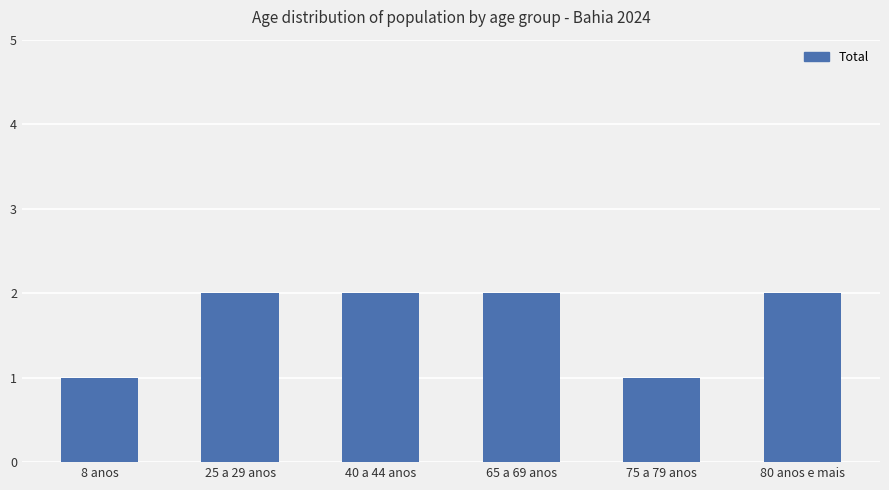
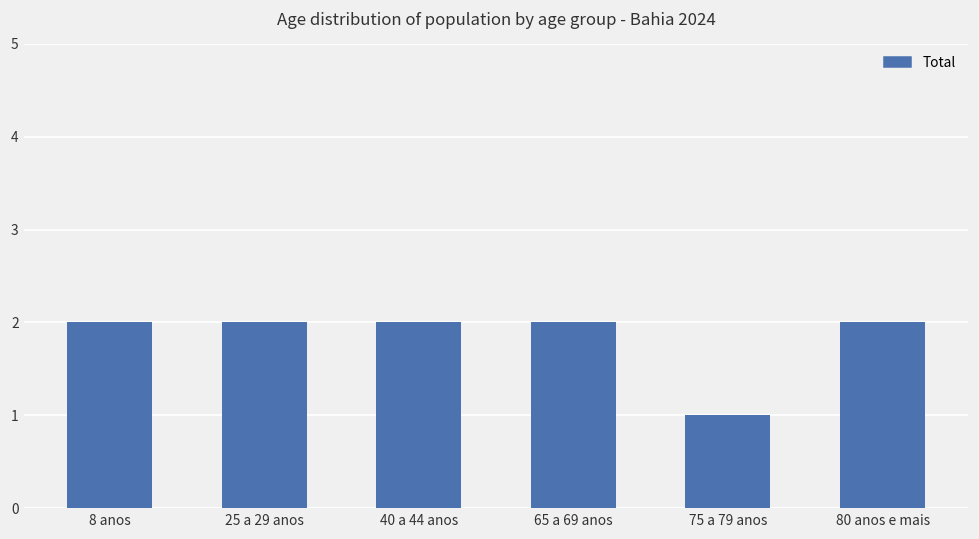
8 anos: 1 -> 2
